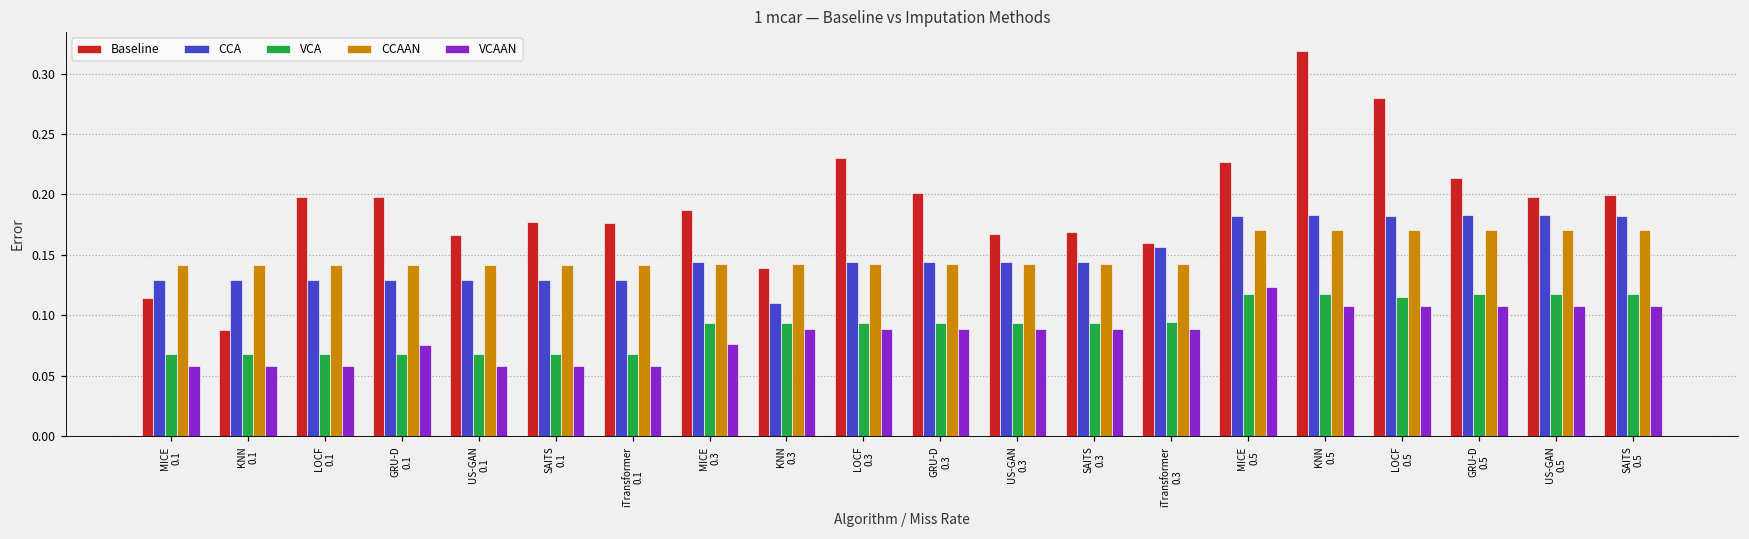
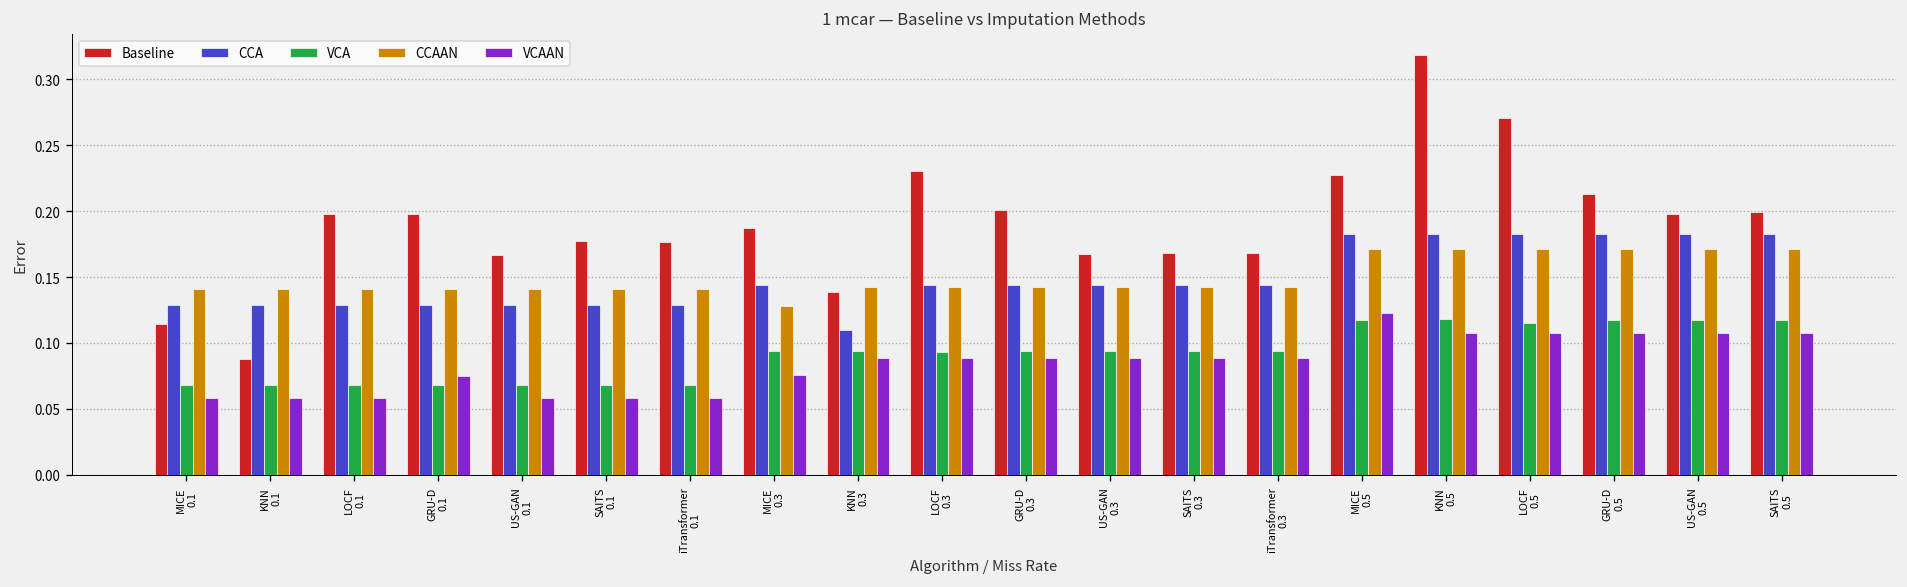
CCAAN, MICE 0.3: 0.143 -> 0.128
Baseline, iTransformer 0.3: 0.160 -> 0.168
CCA, iTransformer 0.3: 0.156 -> 0.144
Baseline, LOCF 0.5: 0.280 -> 0.270
